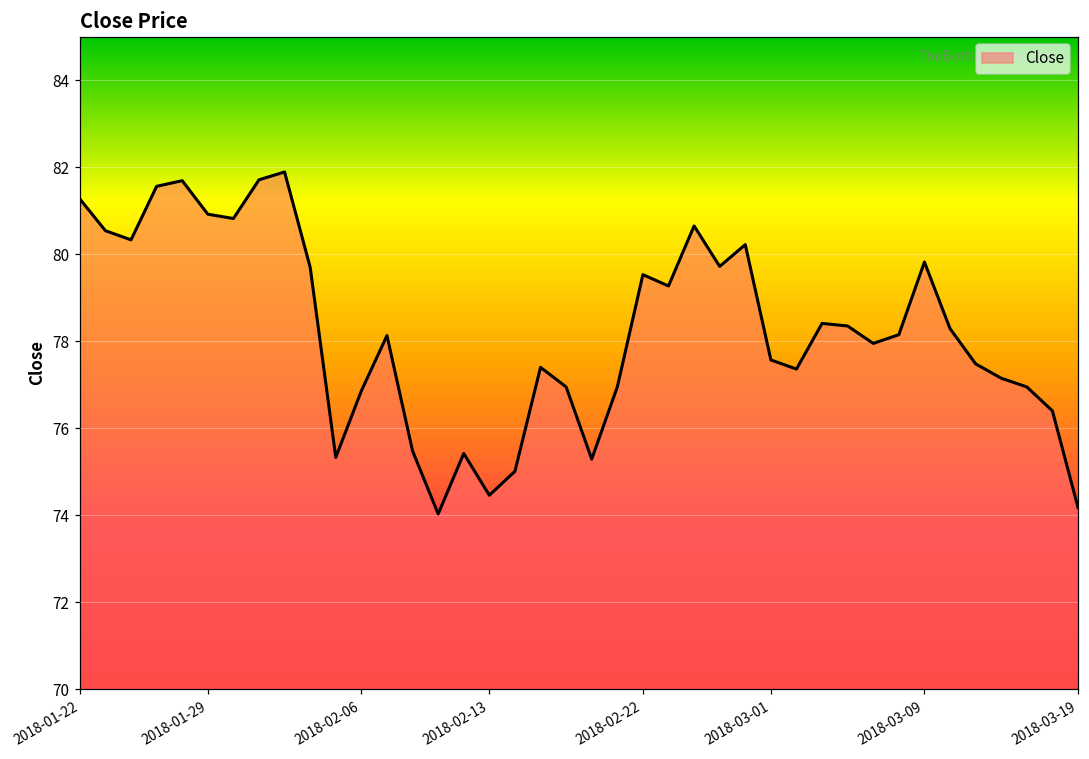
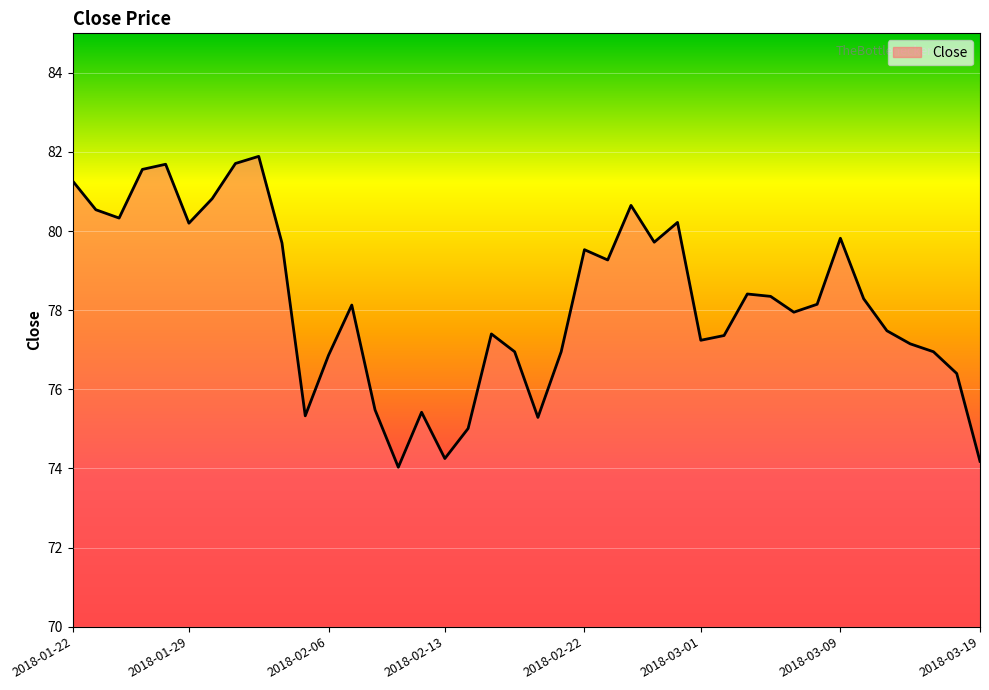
2018-01-29: 80.9 -> 80.2
2018-02-13: 74.5 -> 74.3
2018-03-01: 77.6 -> 77.2
